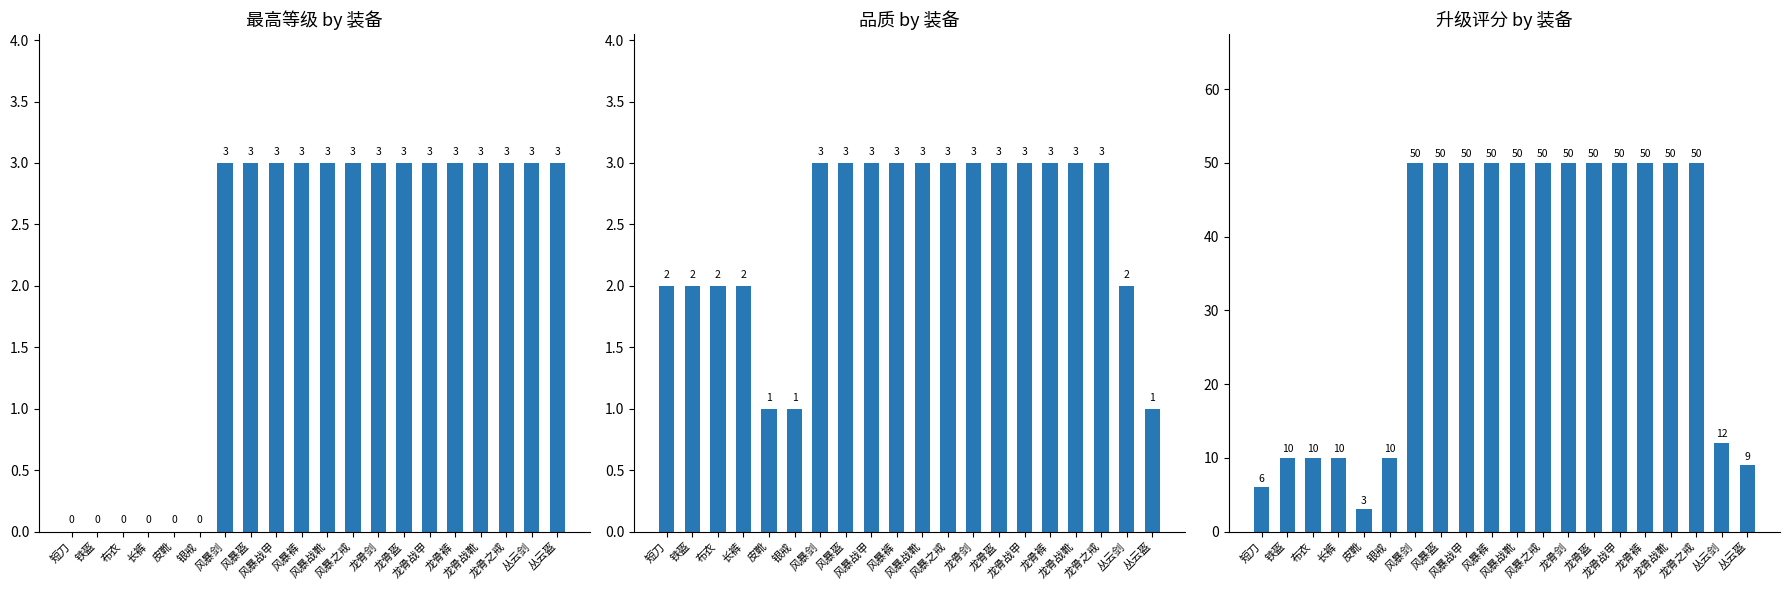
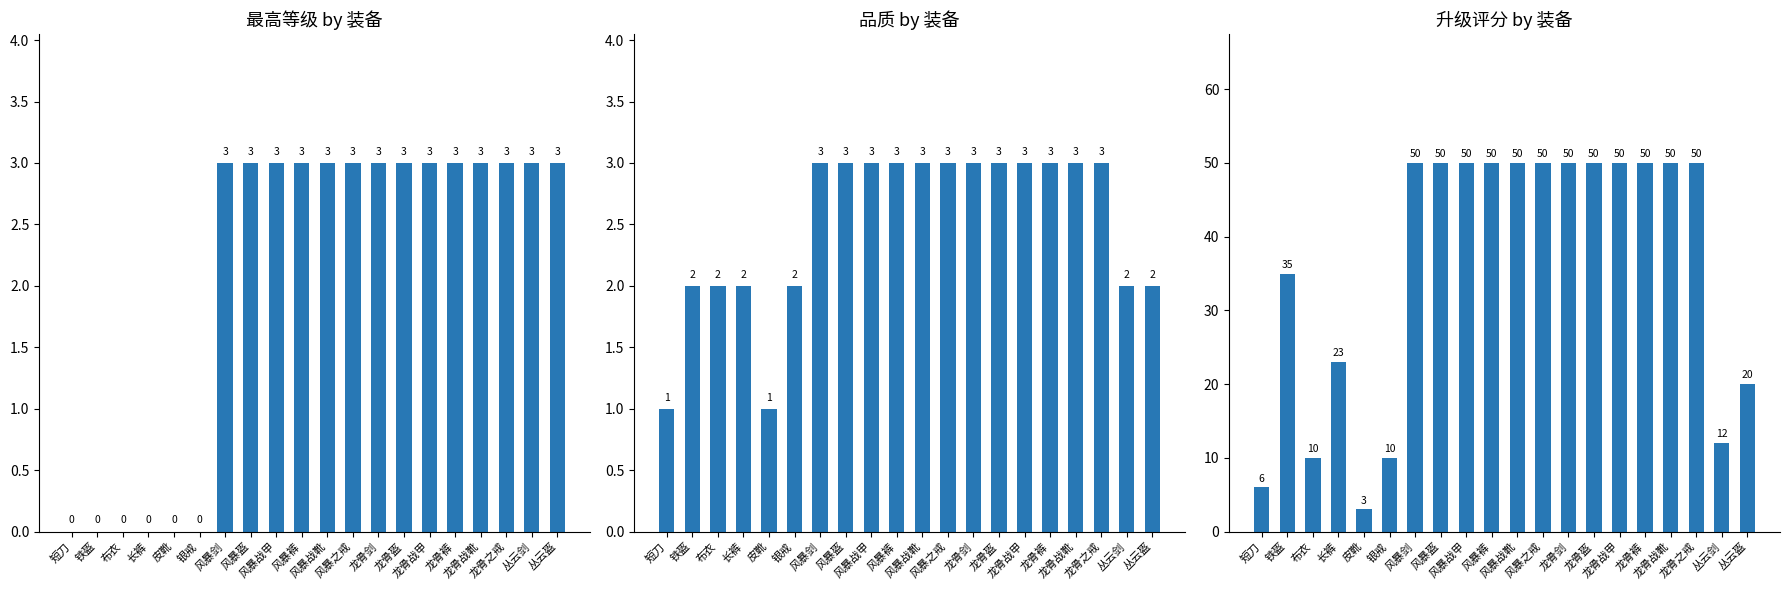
品质 by 装备, 短刀: 2 -> 1
品质 by 装备, 银戒: 1 -> 2
品质 by 装备, 丛云盔: 1 -> 2
升级评分 by 装备, 铁盔: 10 -> 35
升级评分 by 装备, 长裤: 10 -> 23
升级评分 by 装备, 丛云盔: 9 -> 20
